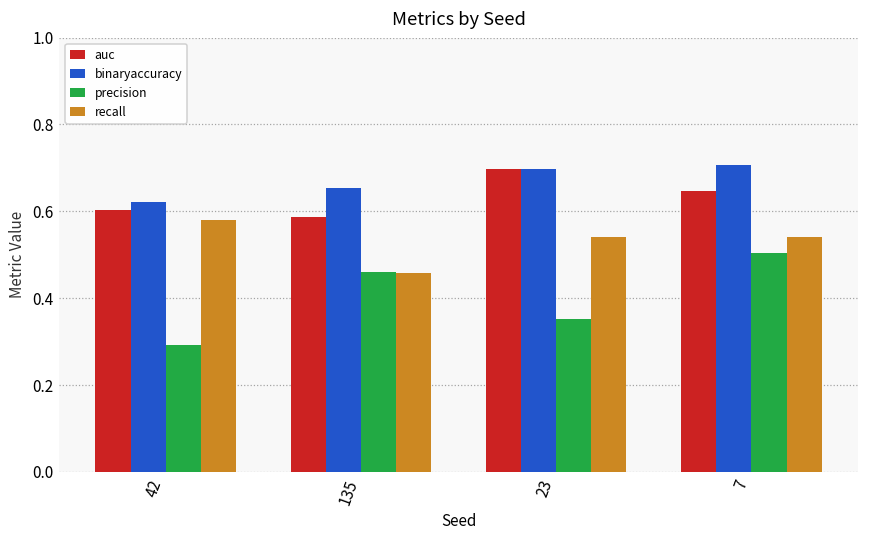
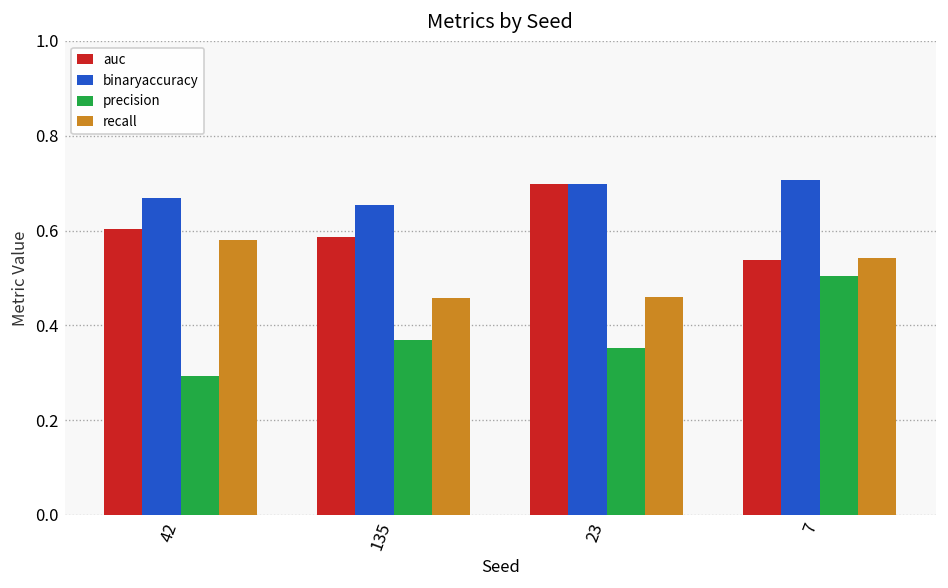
binaryaccuracy, 42: 0.62 -> 0.67
precision, 135: 0.46 -> 0.37
recall, 23: 0.54 -> 0.46
auc, 7: 0.65 -> 0.54
